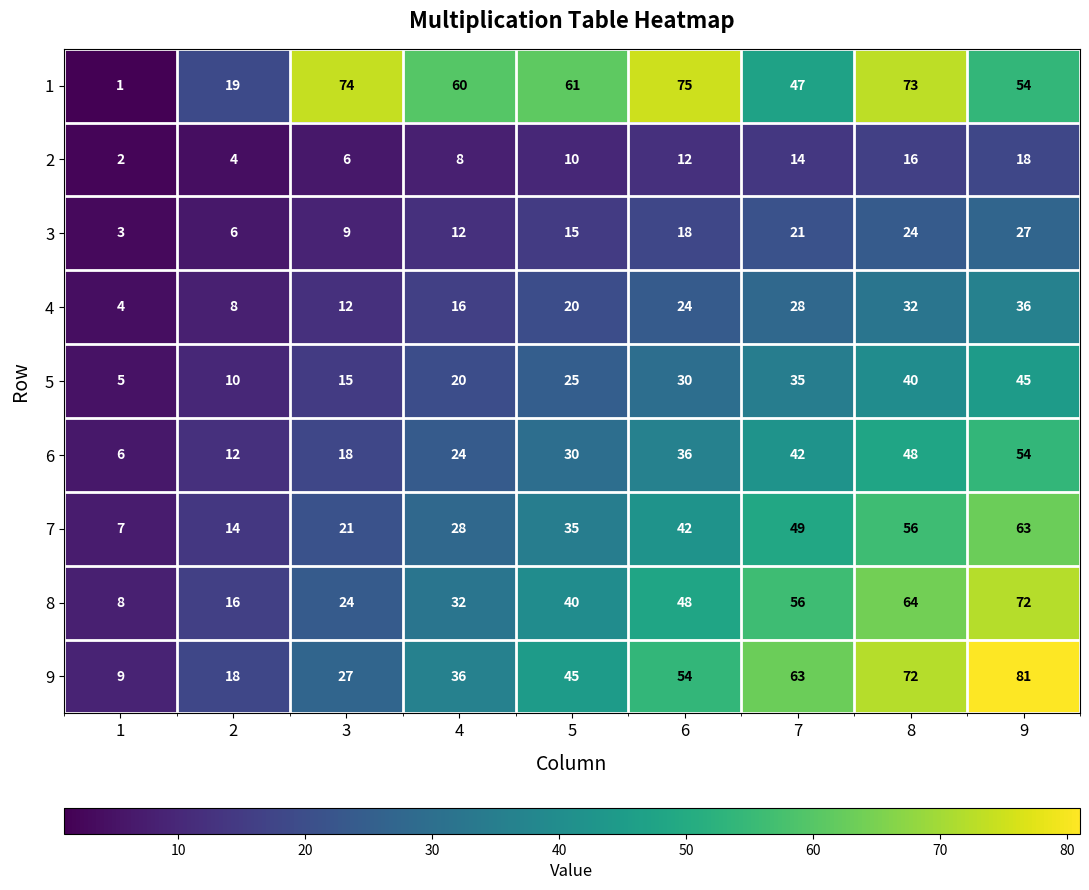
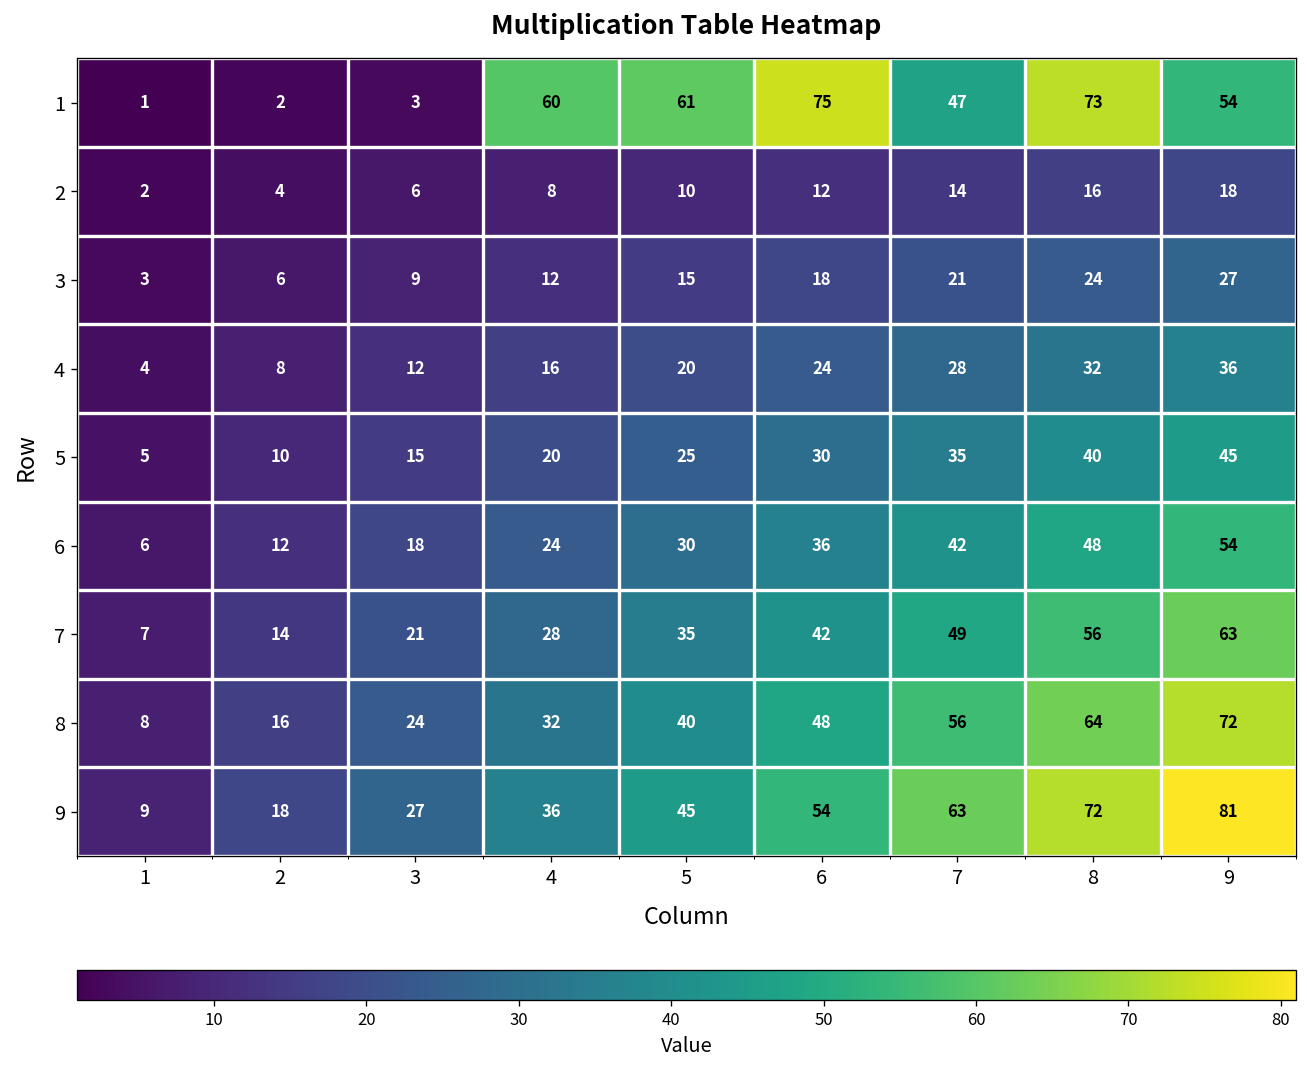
1, 2: 19 -> 2
1, 3: 74 -> 3
